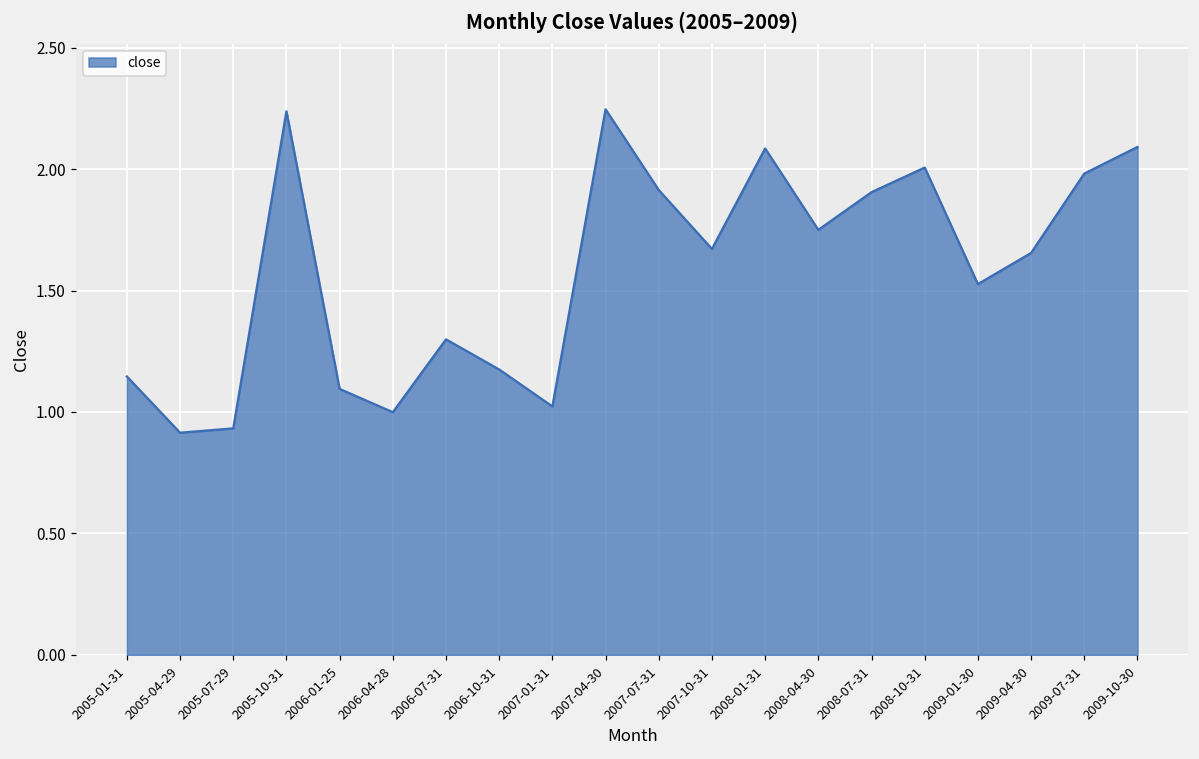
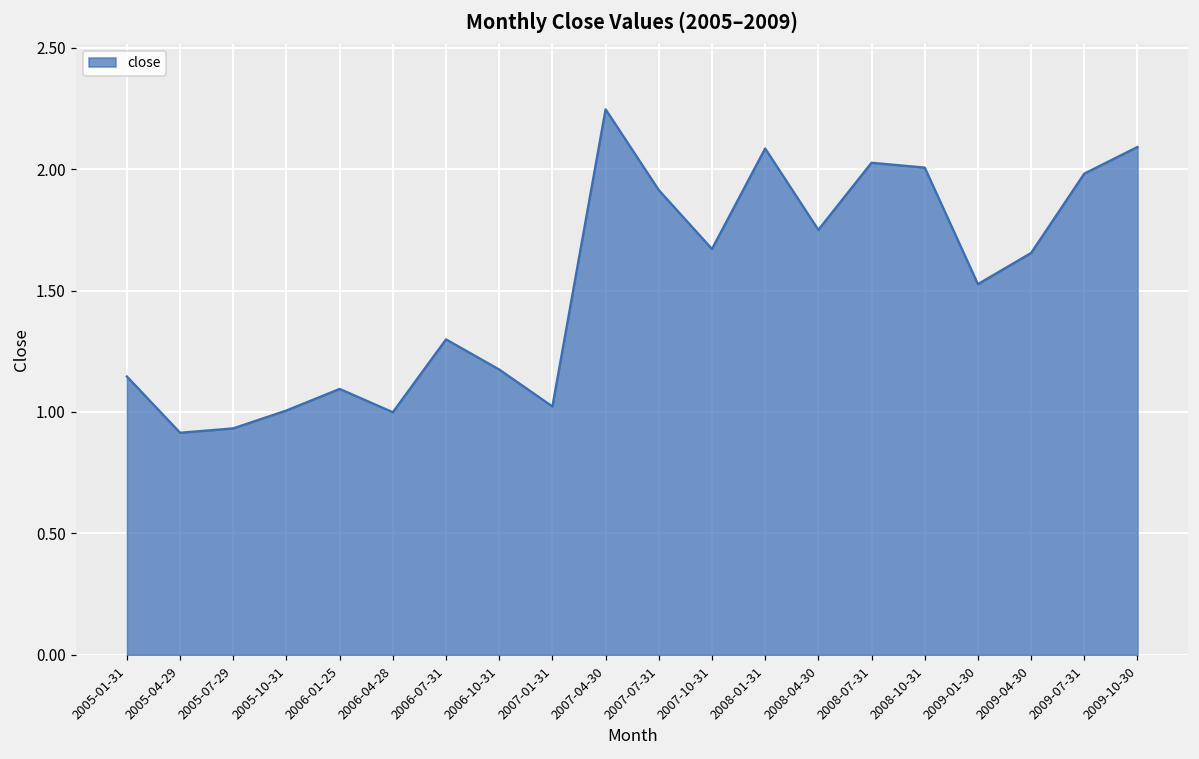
2005-10-31: 2.24 -> 1.01
2008-07-31: 1.91 -> 2.03
